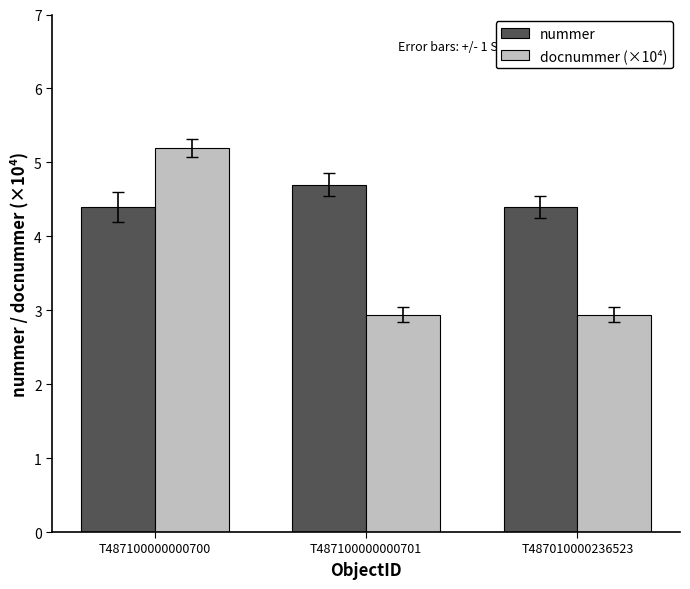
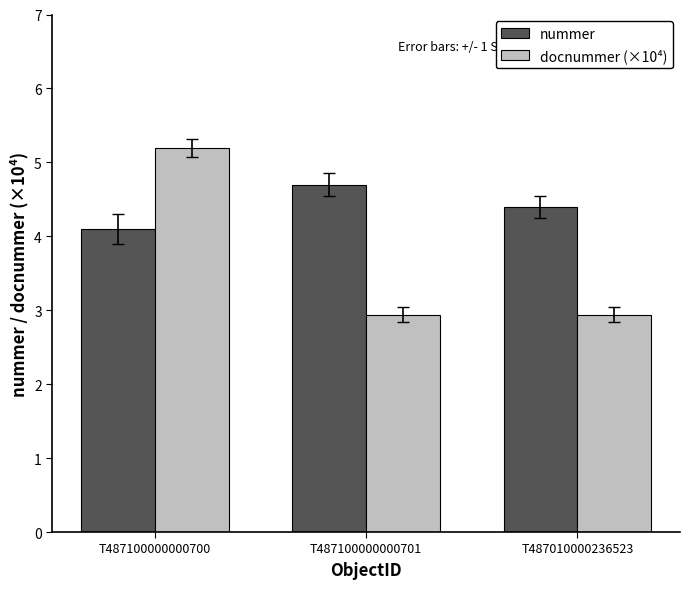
nummer, T487100000000700: 4.4 -> 4.1
